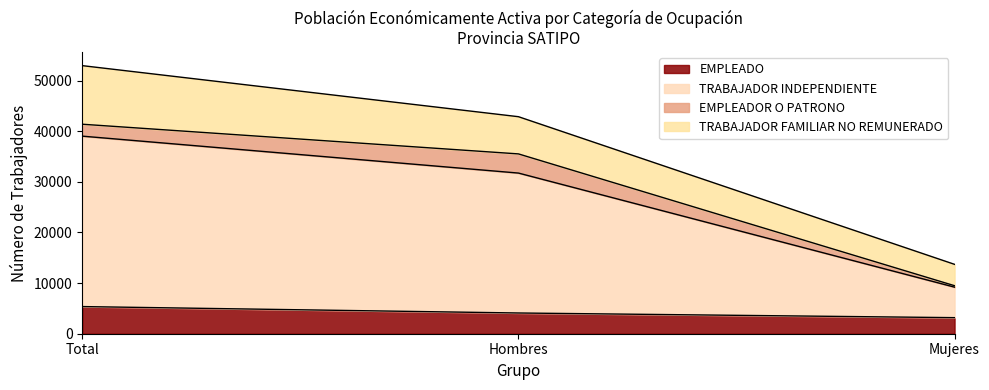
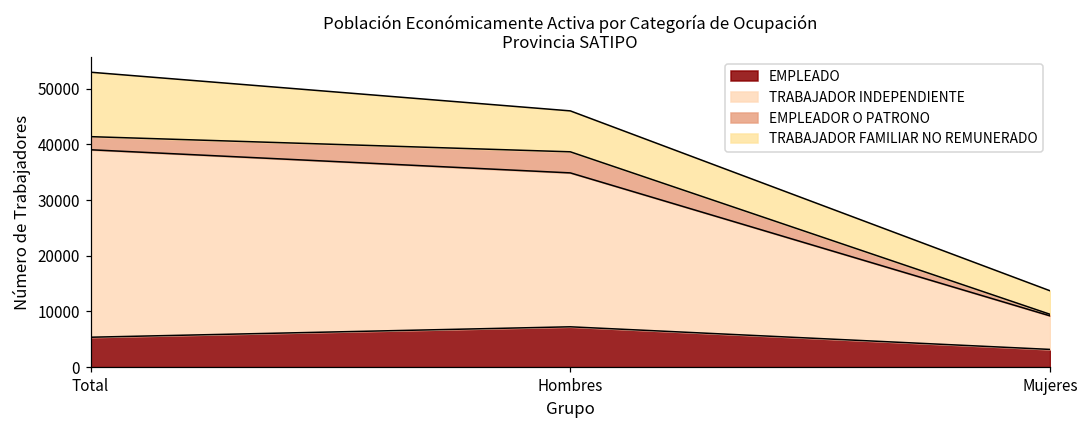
EMPLEADO, Hombres: 4000 -> 7000
